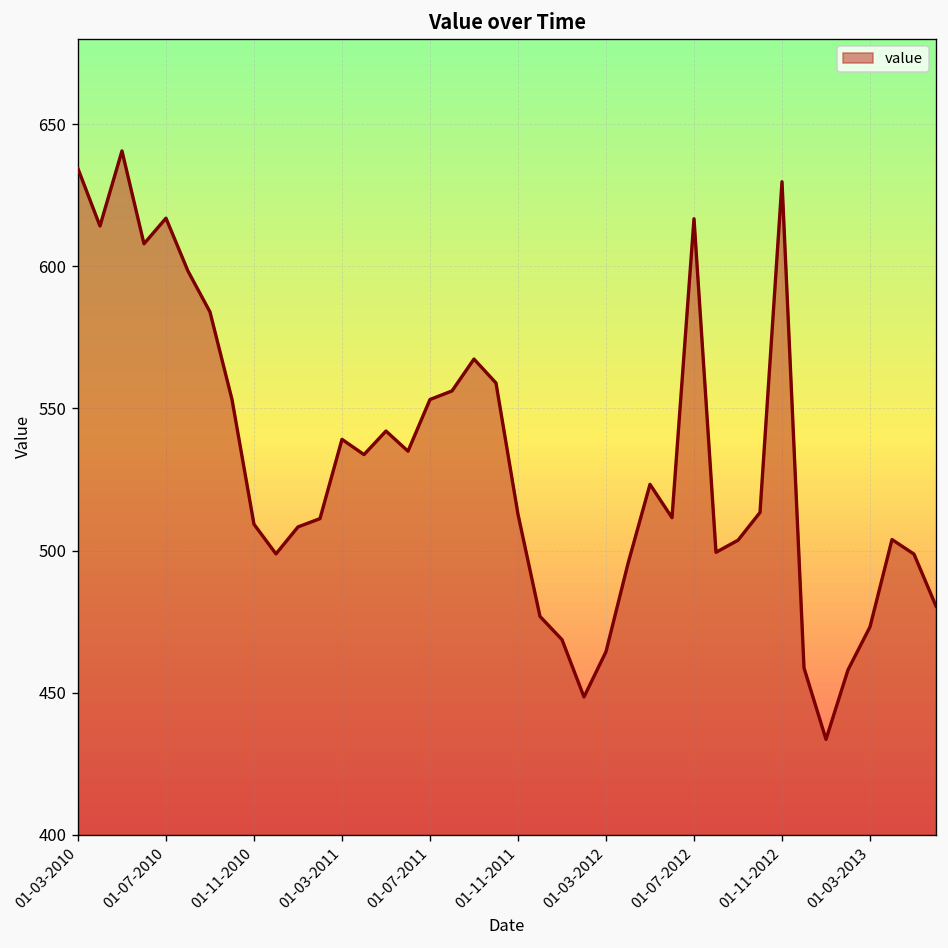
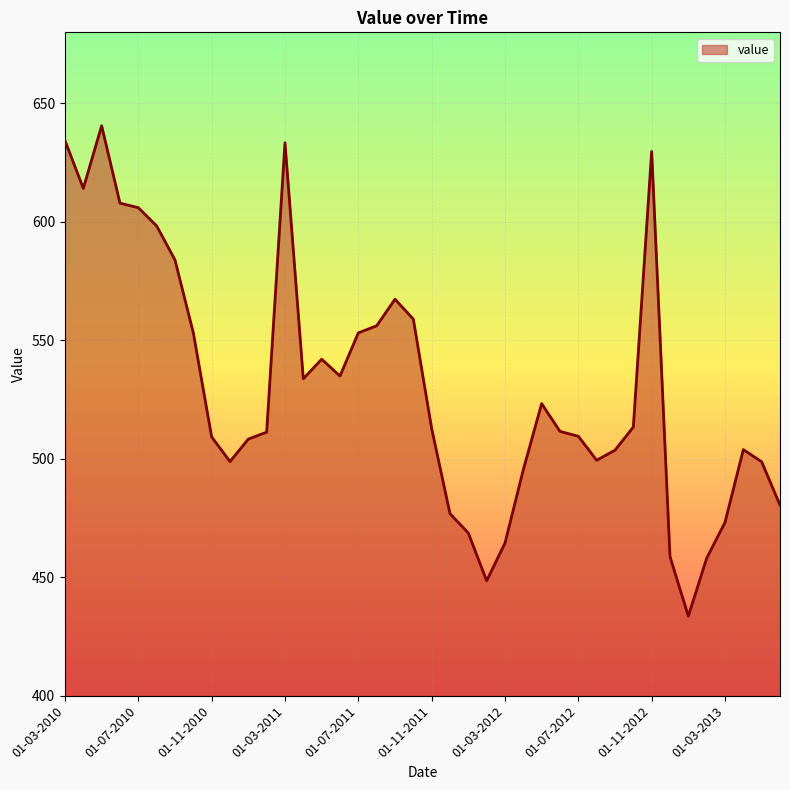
01-07-2010: 617 -> 606
01-03-2011: 539 -> 633
01-07-2012: 617 -> 510
